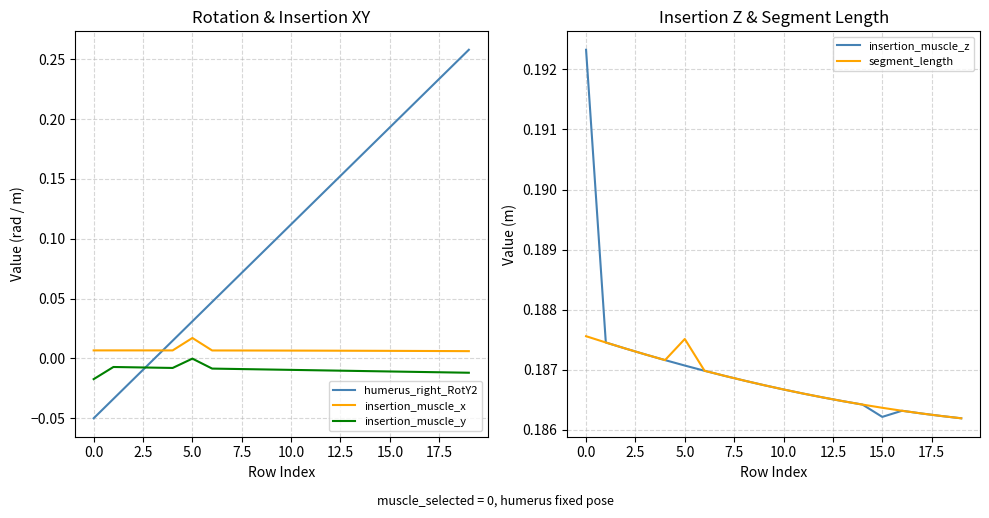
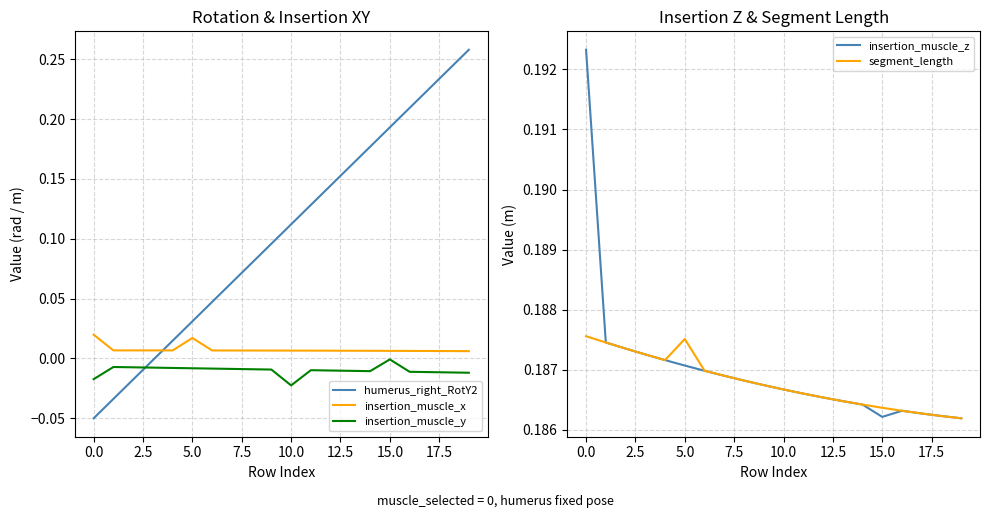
Rotation & Insertion XY, insertion_muscle_x, 0.0: 0.007 -> 0.020
Rotation & Insertion XY, insertion_muscle_y, 5.0: 0.000 -> -0.008
Rotation & Insertion XY, insertion_muscle_y, 10.0: -0.010 -> -0.023
Rotation & Insertion XY, insertion_muscle_y, 15.0: -0.011 -> -0.001
